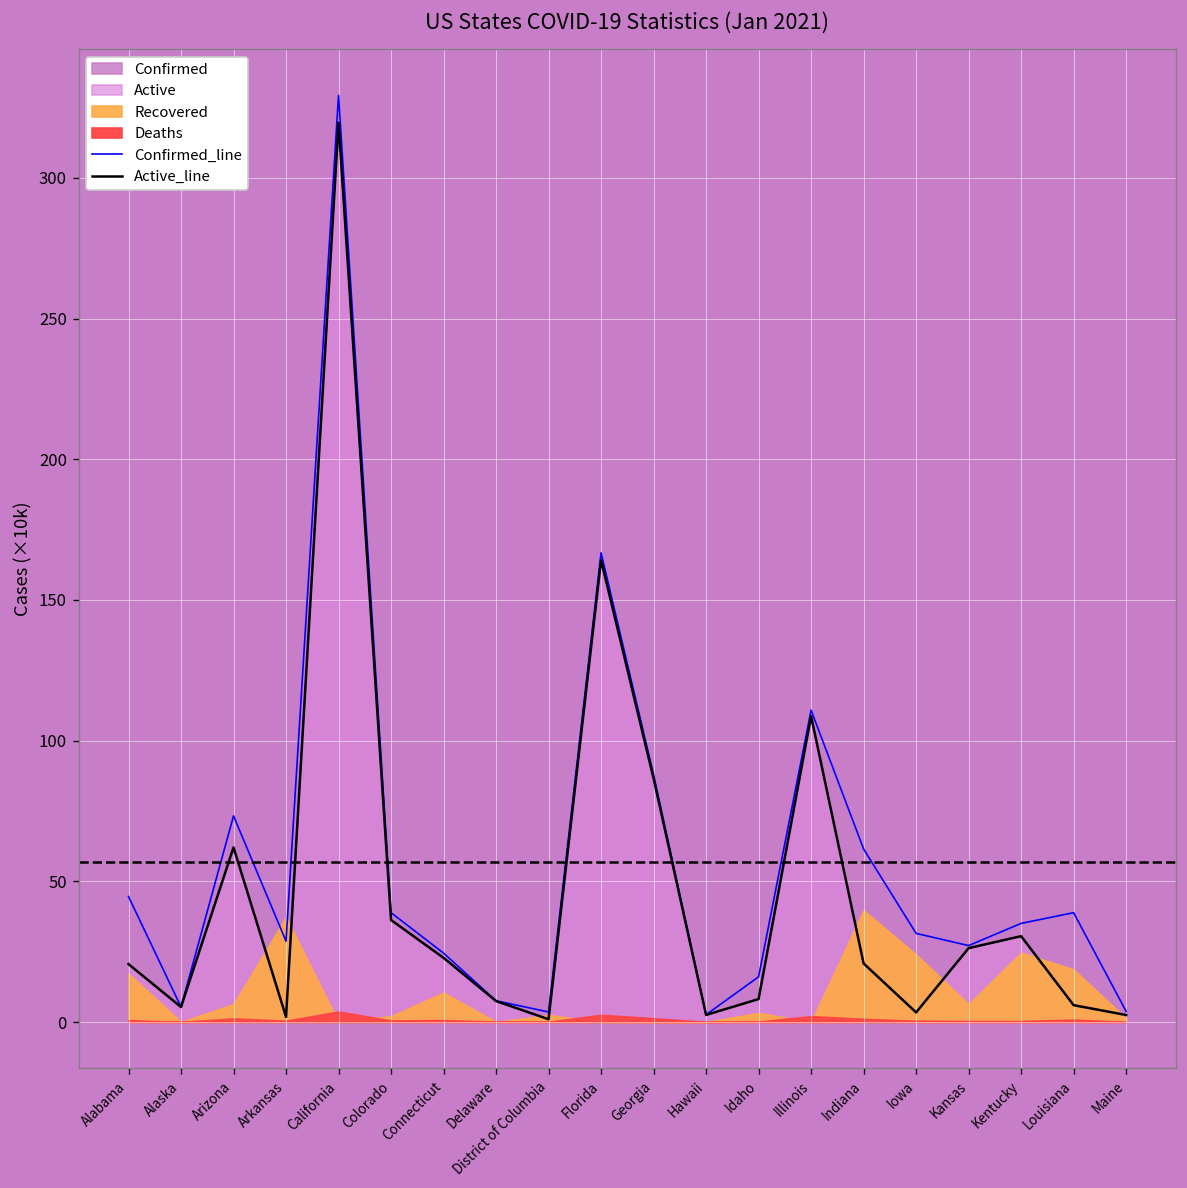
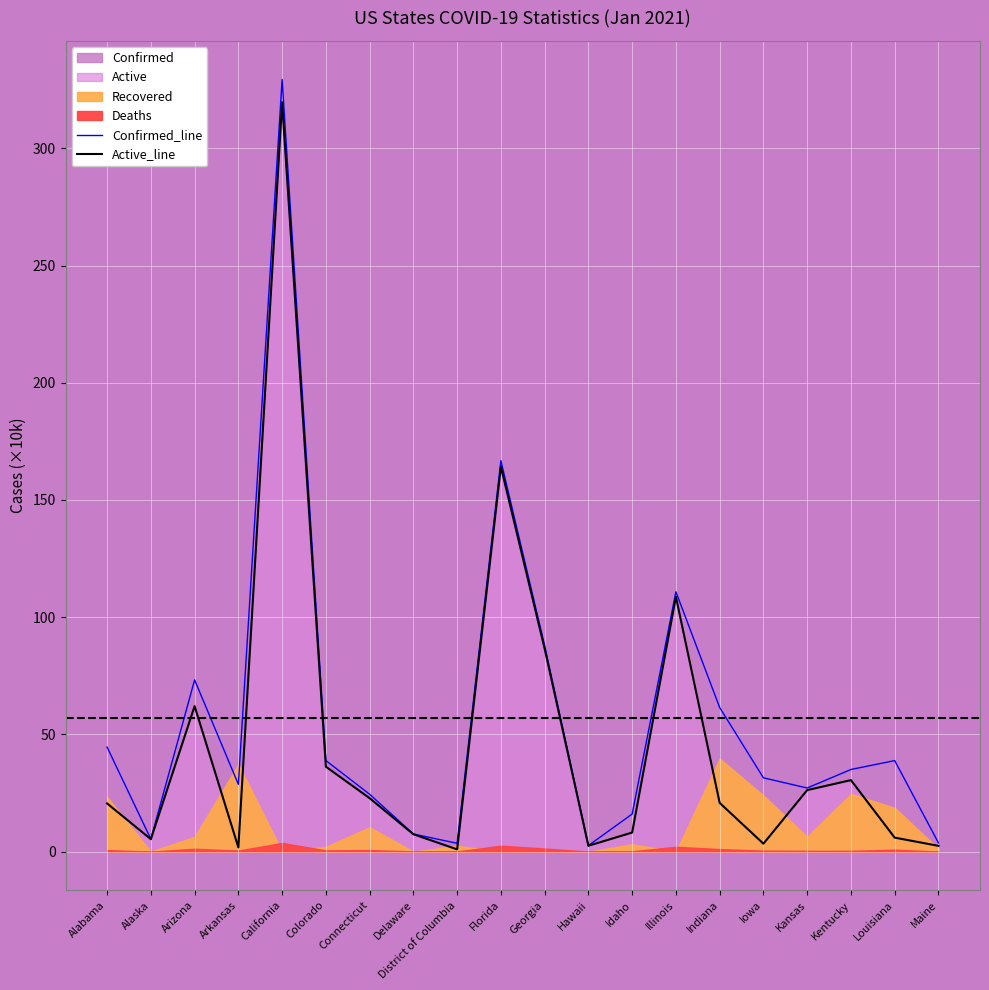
Recovered, Alabama: 17 -> 23
